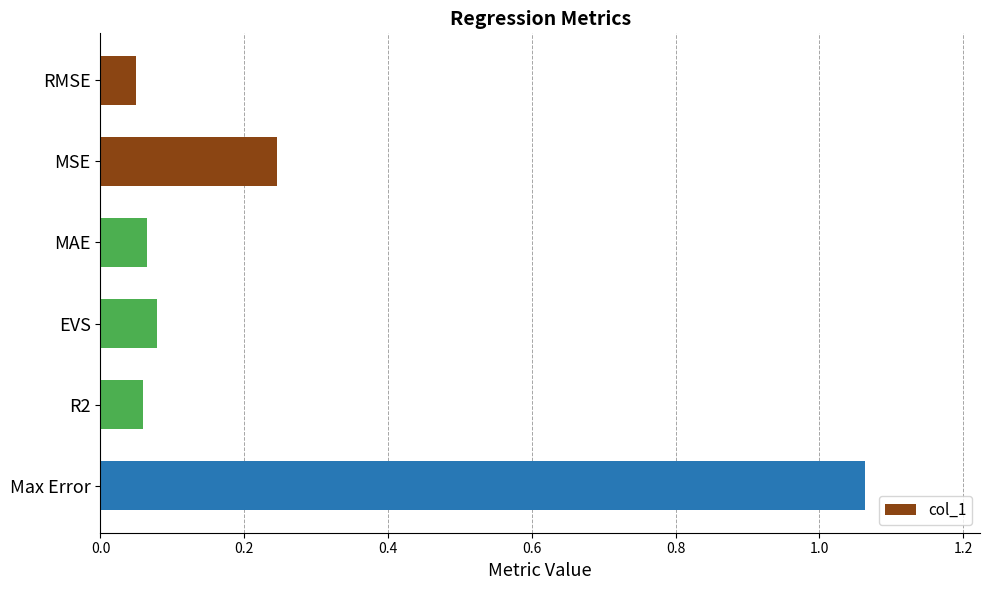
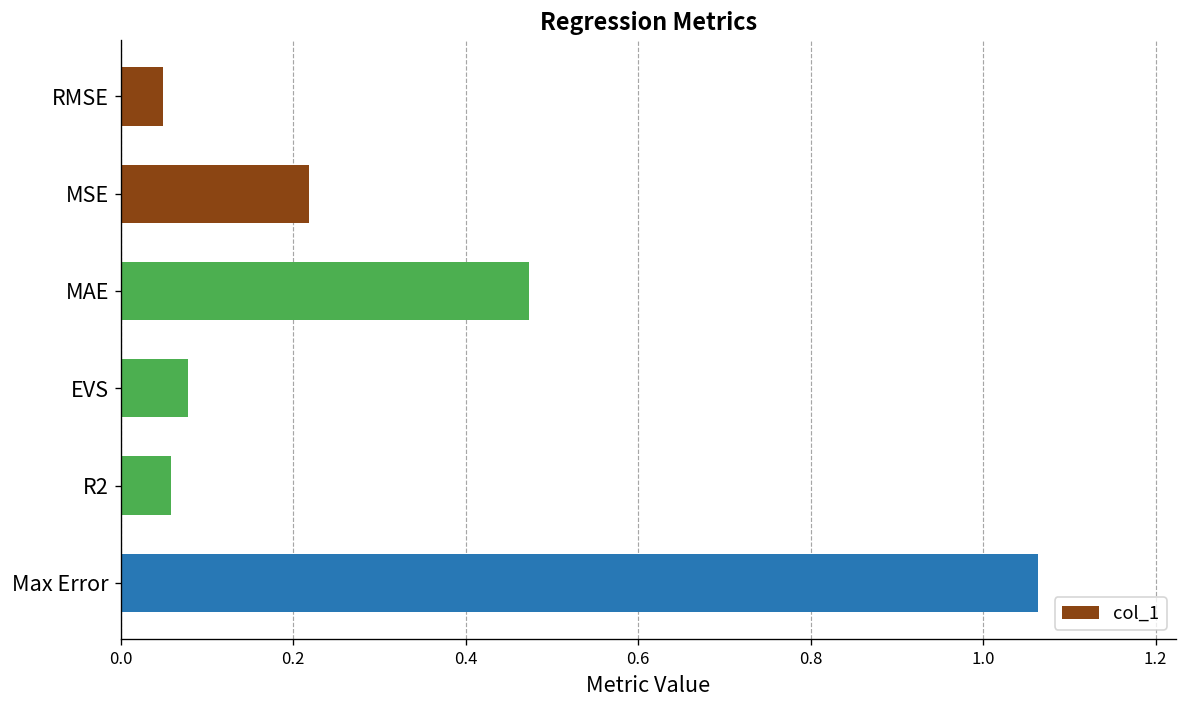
MSE: 0.25 -> 0.22
MAE: 0.07 -> 0.47
